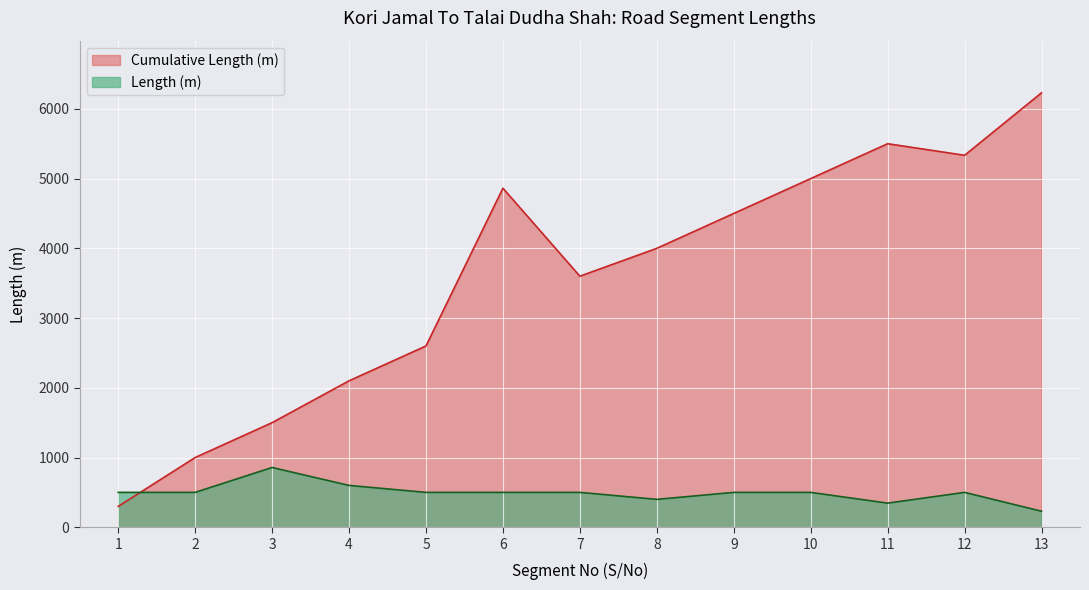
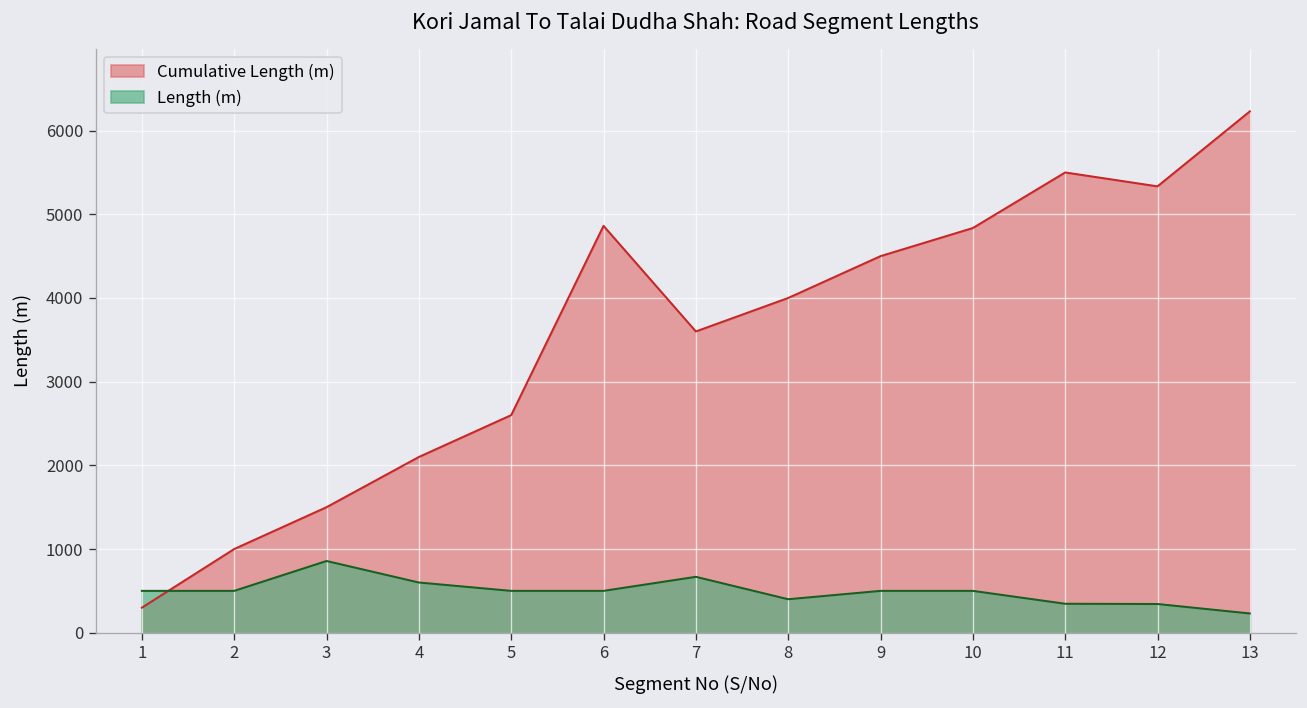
Length (m), 7: 500 -> 700
Cumulative Length (m), 10: 5000 -> 4800
Length (m), 12: 500 -> 300
